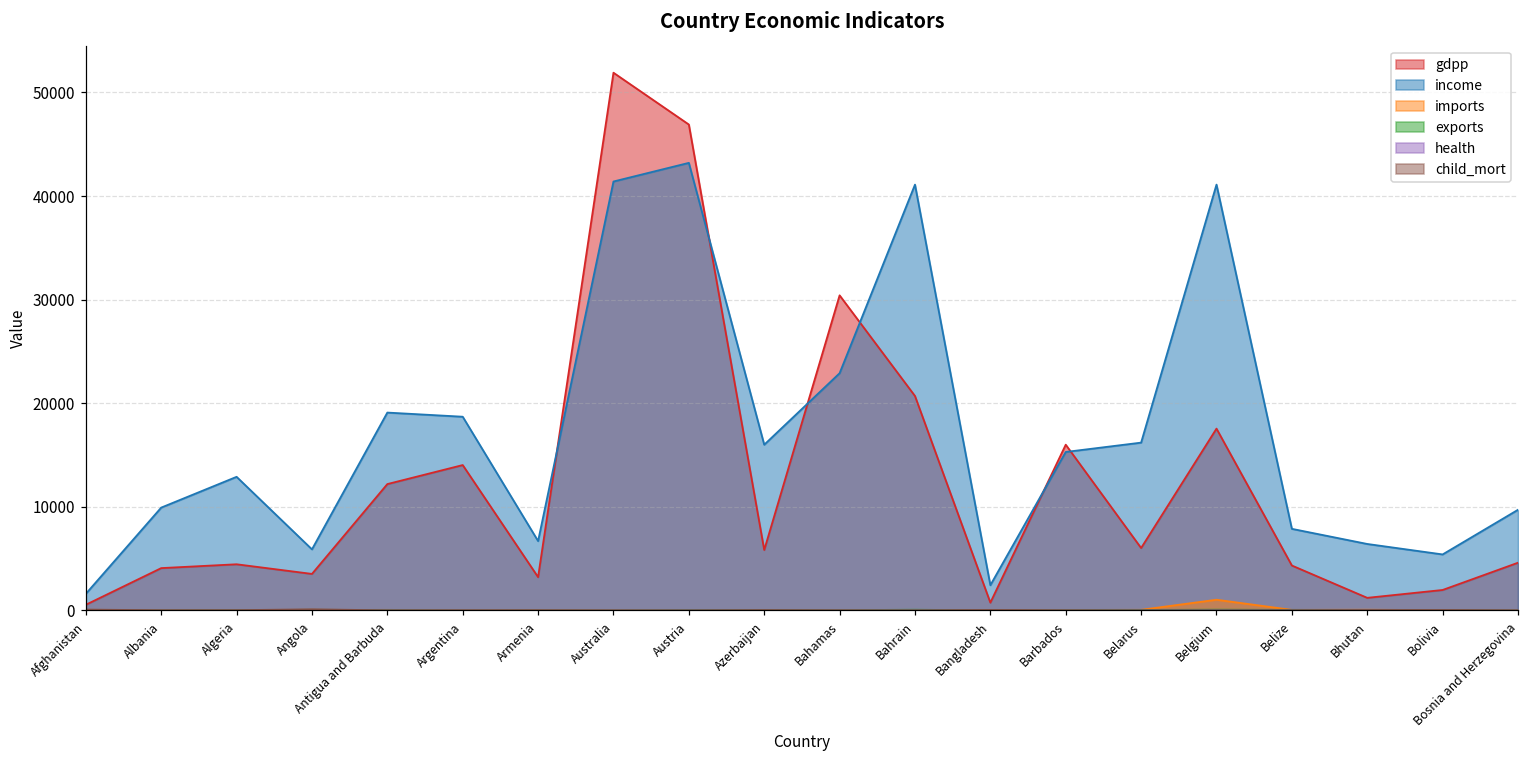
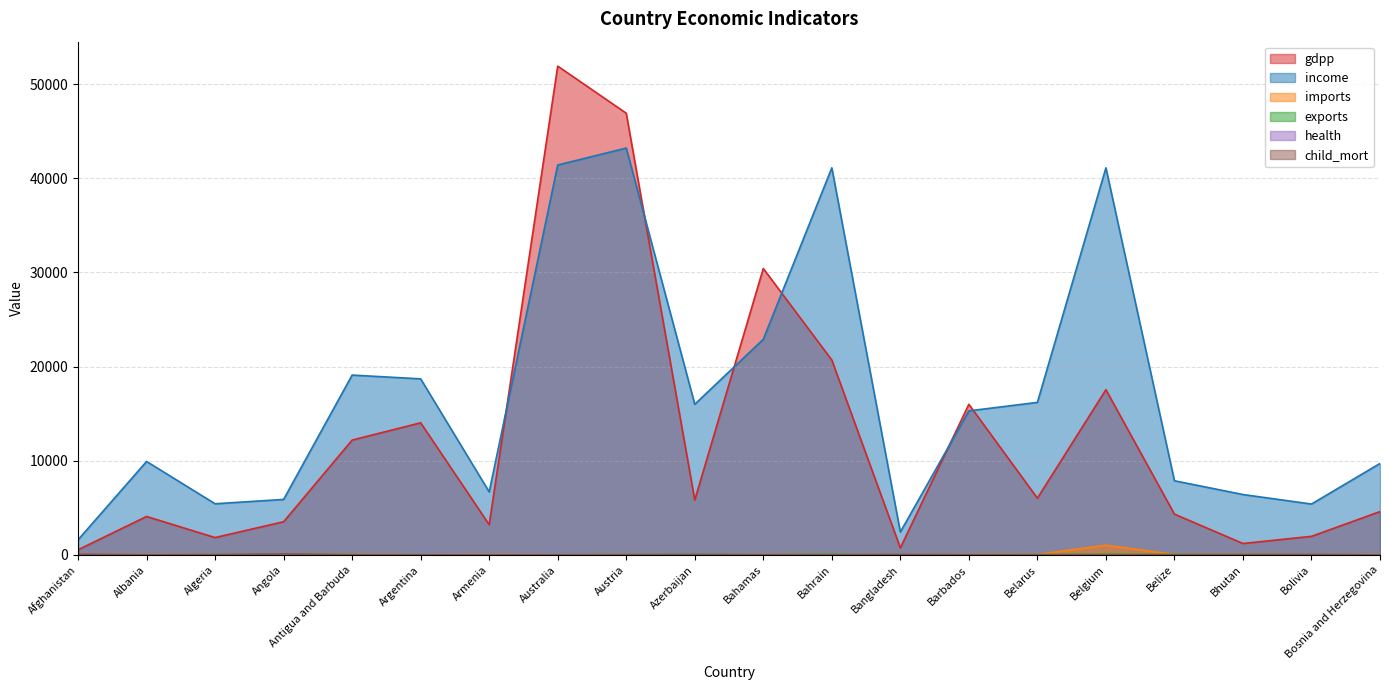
gdpp, Algeria: 4000 -> 2000
income, Algeria: 13000 -> 5000
